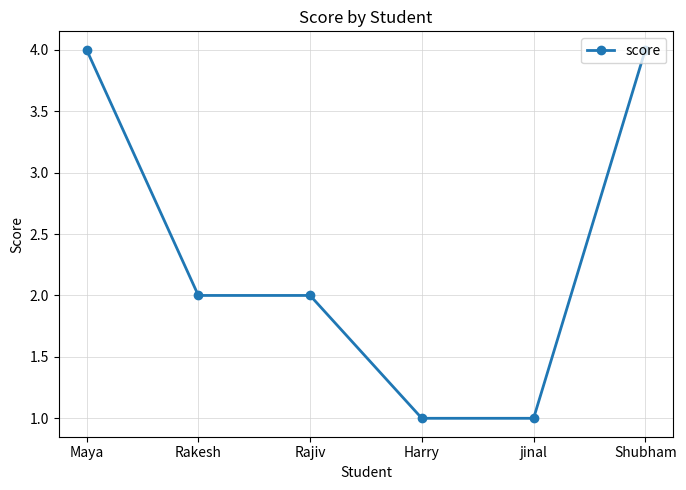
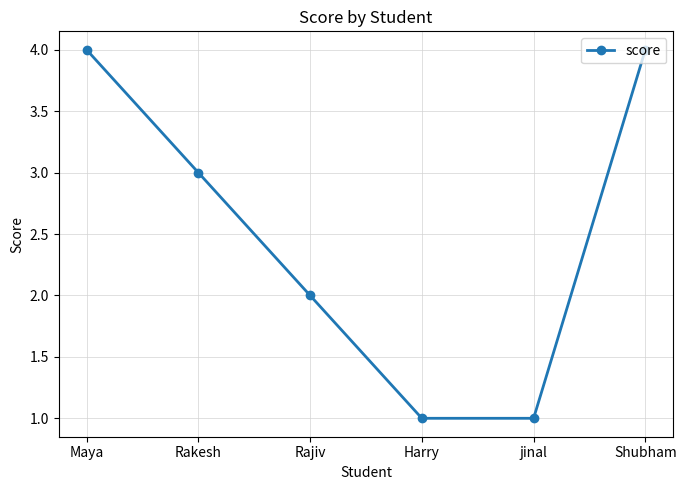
Rakesh: 2 -> 3
